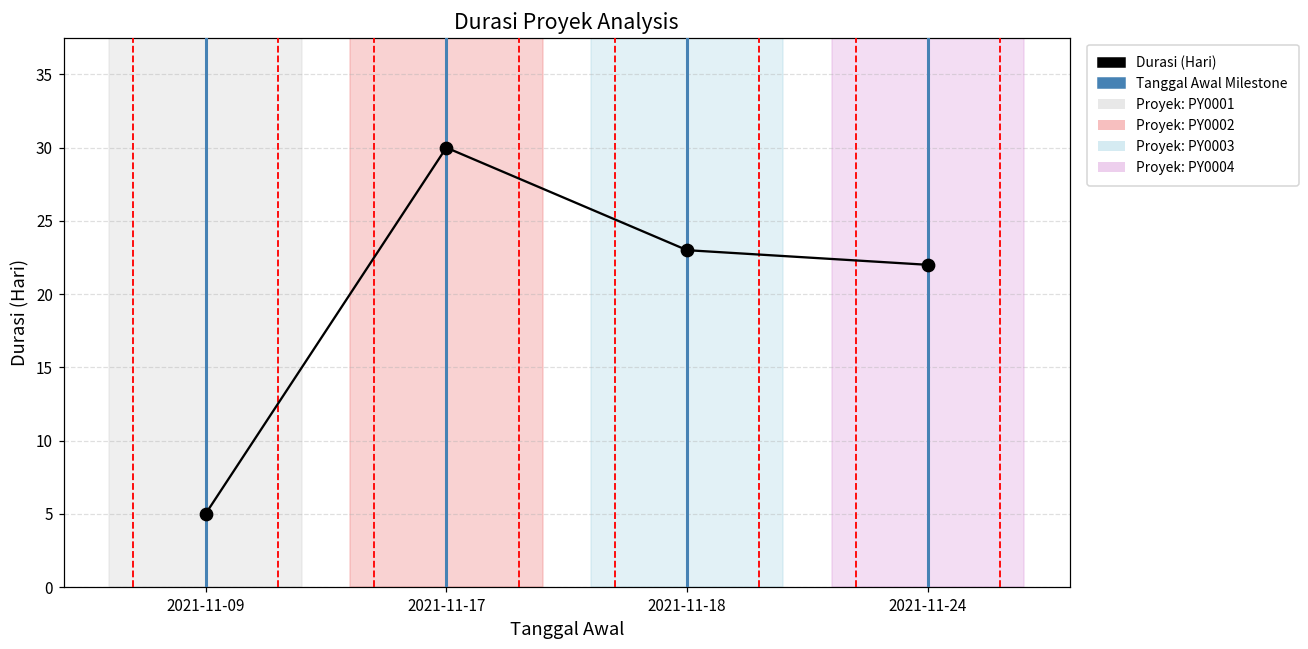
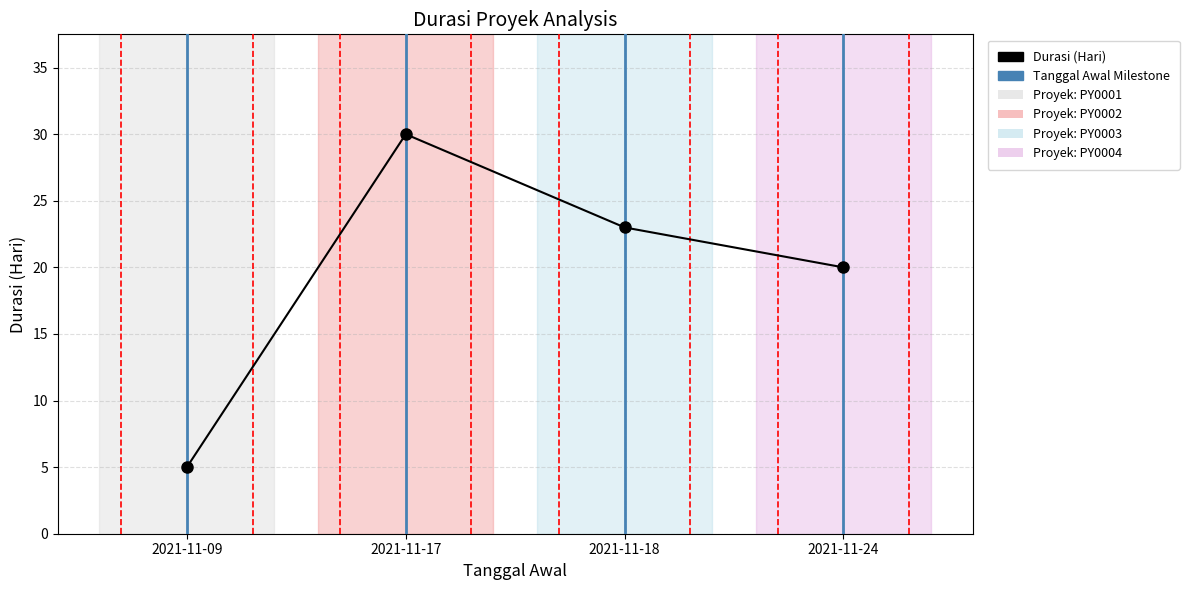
2021-11-24: 22 -> 20
